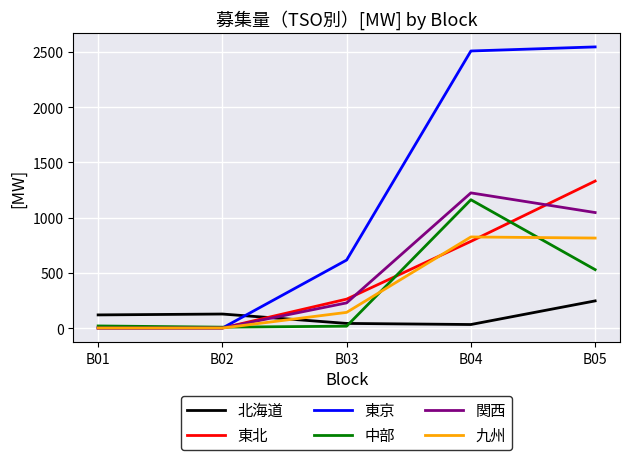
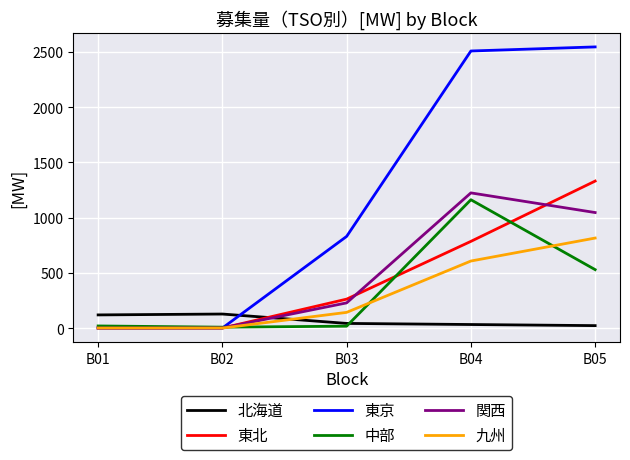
東京, B03: 620 -> 830
九州, B04: 830 -> 610
北海道, B05: 250 -> 20
